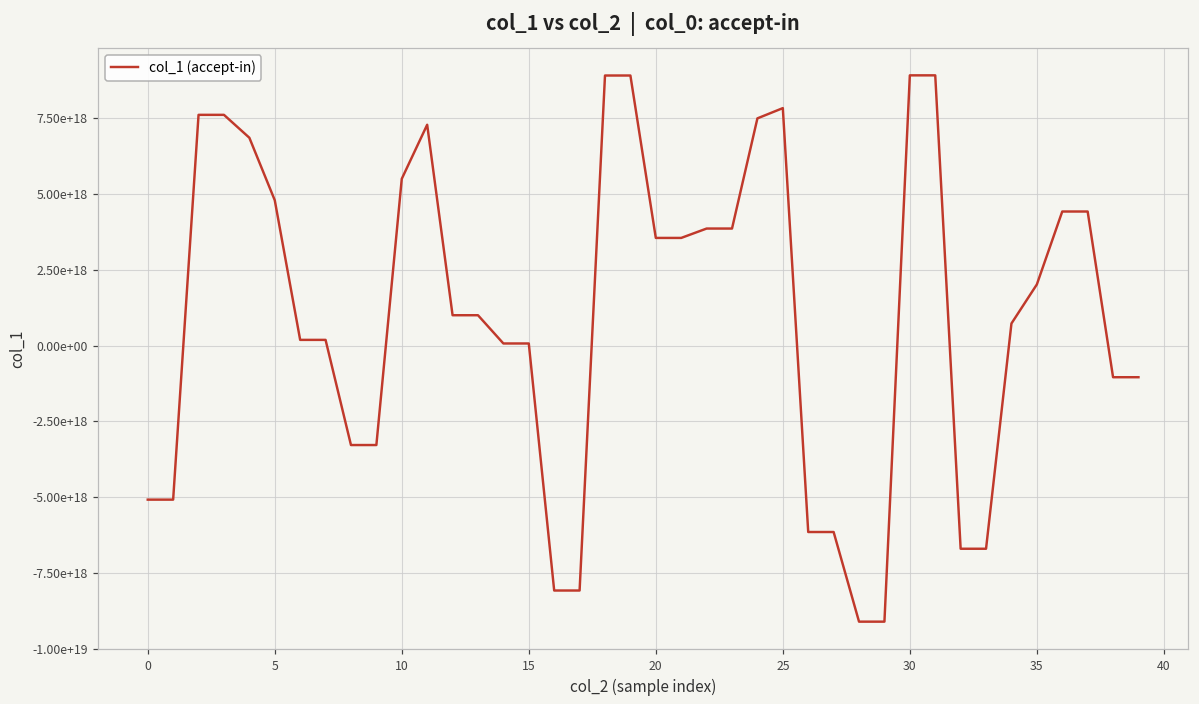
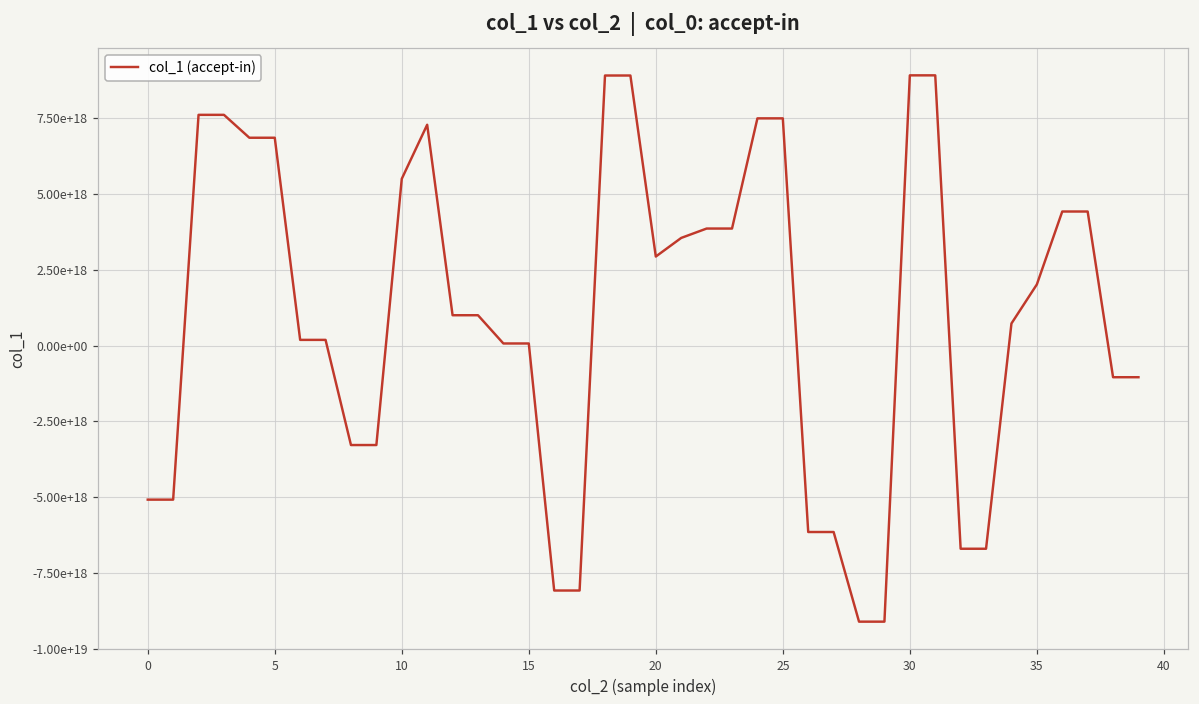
5: 4800000000000000000 -> 6900000000000000000
20: 3600000000000000000 -> 2900000000000000000
25: 7800000000000000000 -> 7500000000000000000
